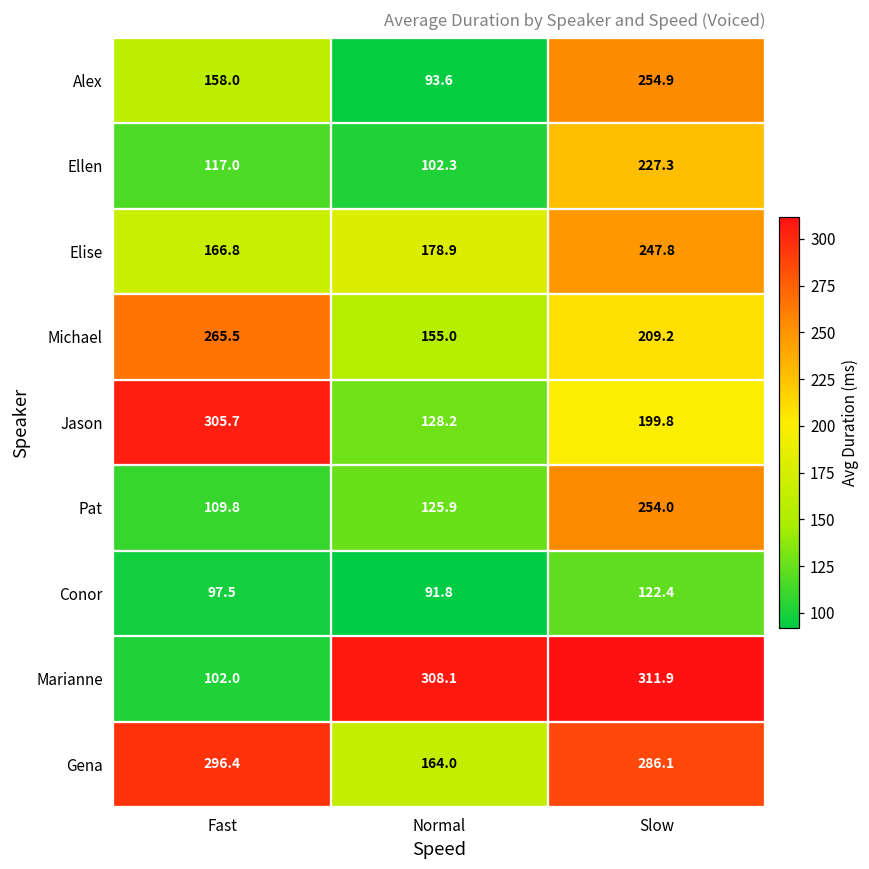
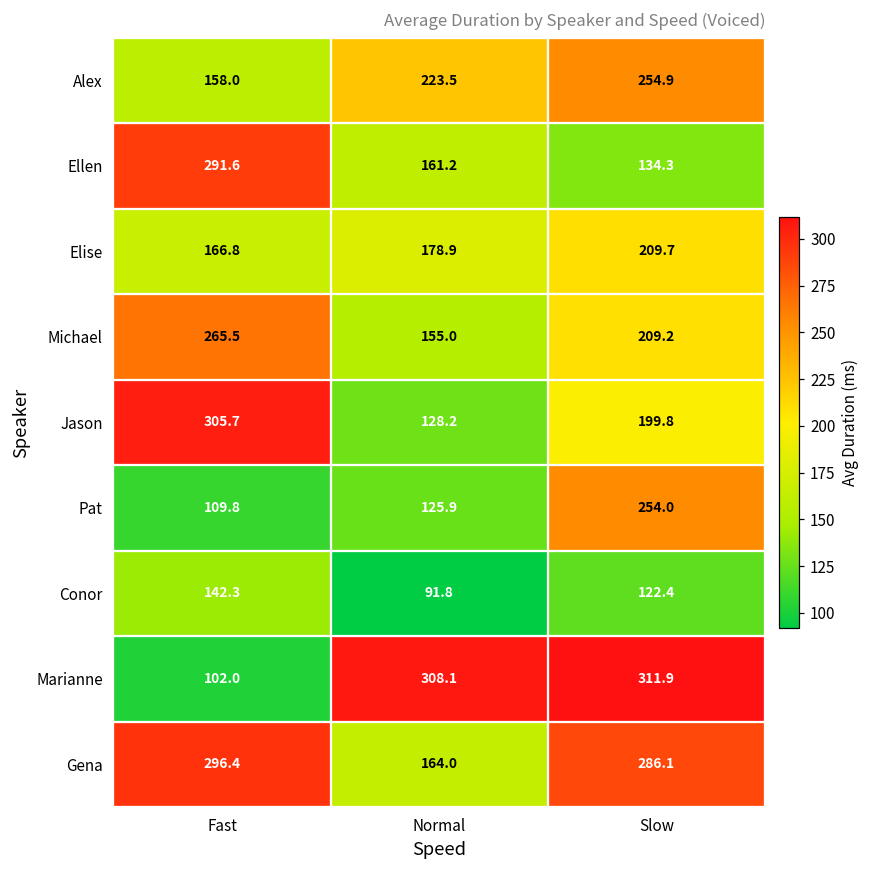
Alex, Normal: 93.6 -> 223.5
Ellen, Fast: 117.0 -> 291.6
Ellen, Normal: 102.3 -> 161.2
Ellen, Slow: 227.3 -> 134.3
Elise, Slow: 247.8 -> 209.7
Conor, Fast: 97.5 -> 142.3
